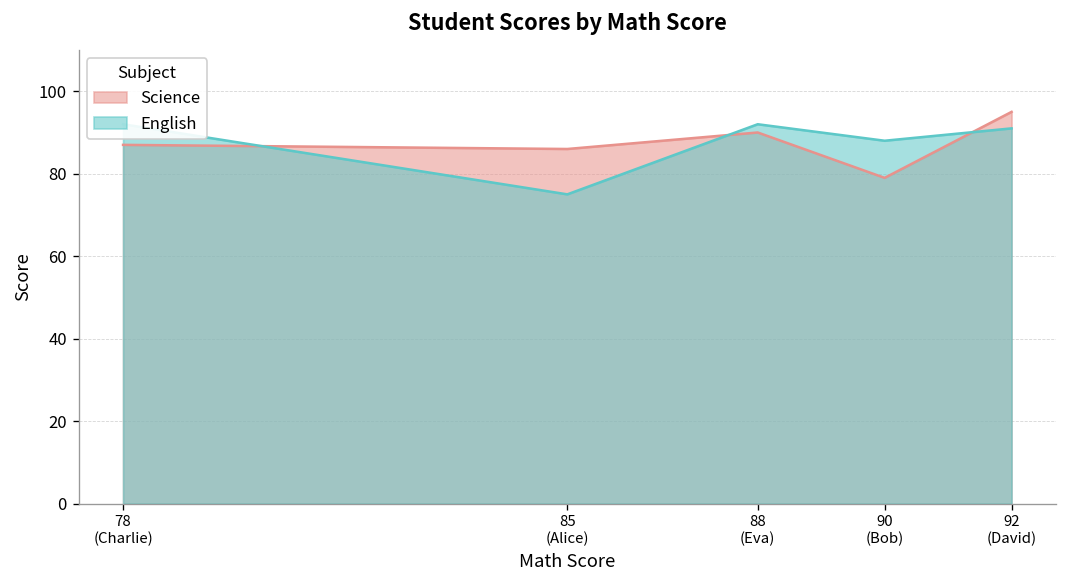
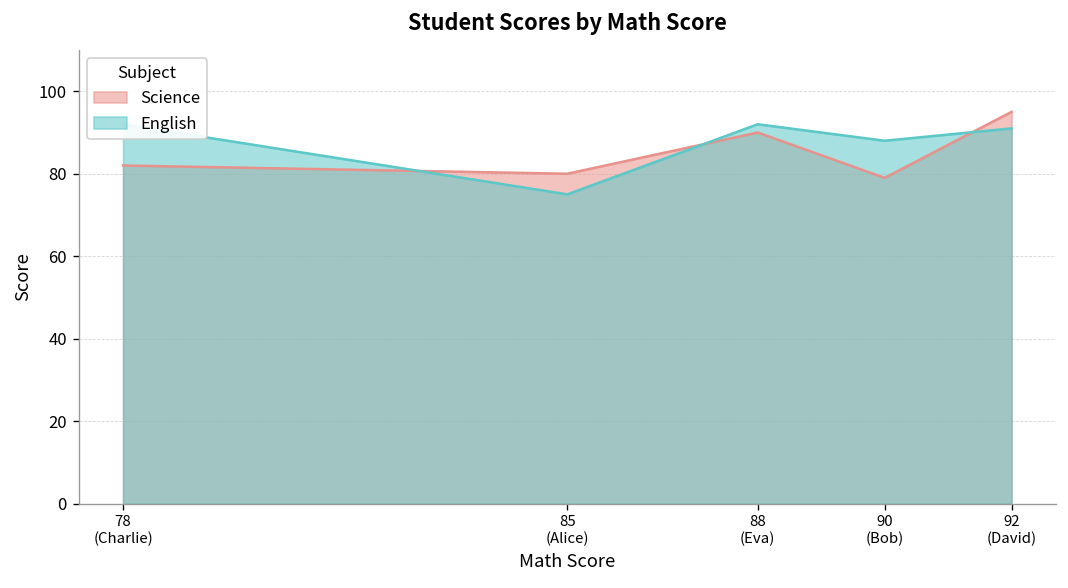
Science, 78 (Charlie): 87 -> 82
Science, 85 (Alice): 86 -> 80
